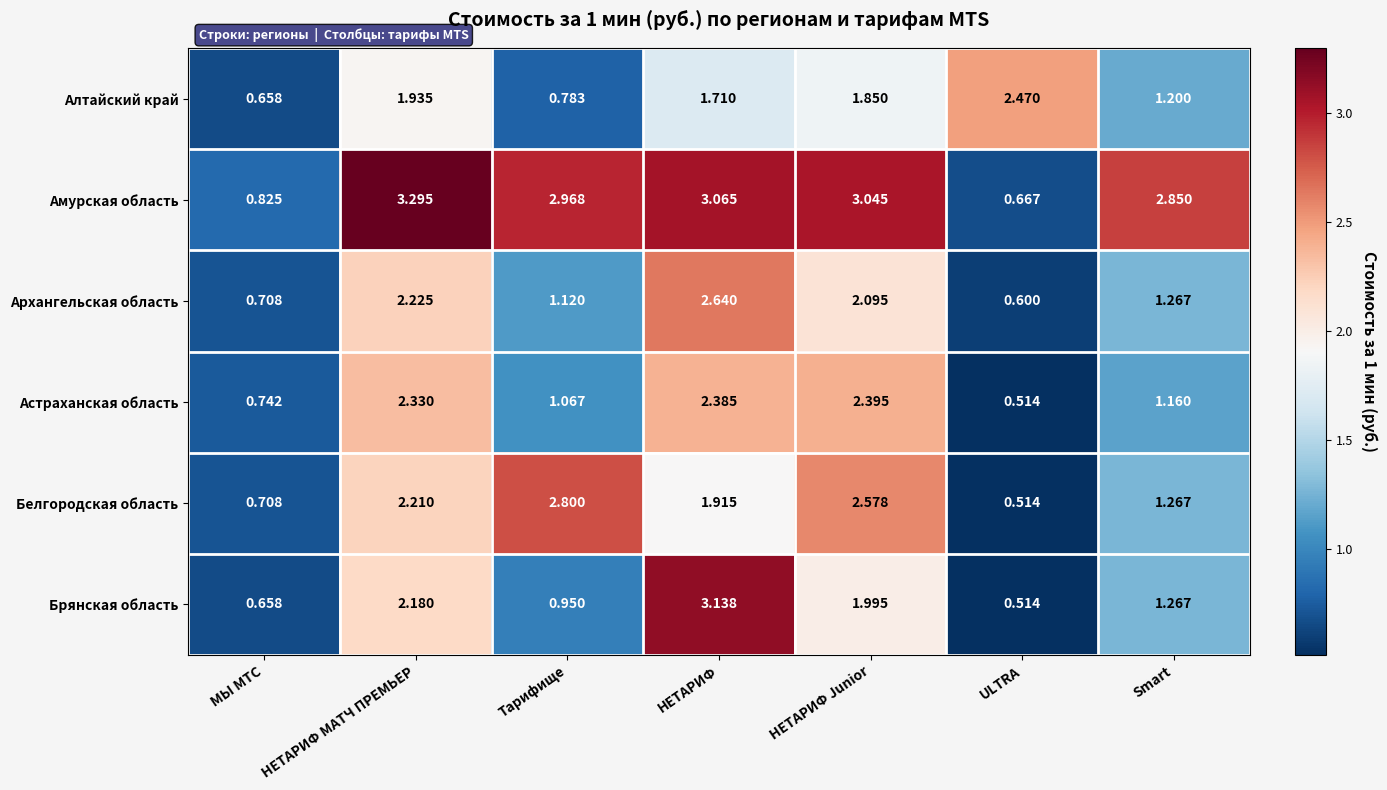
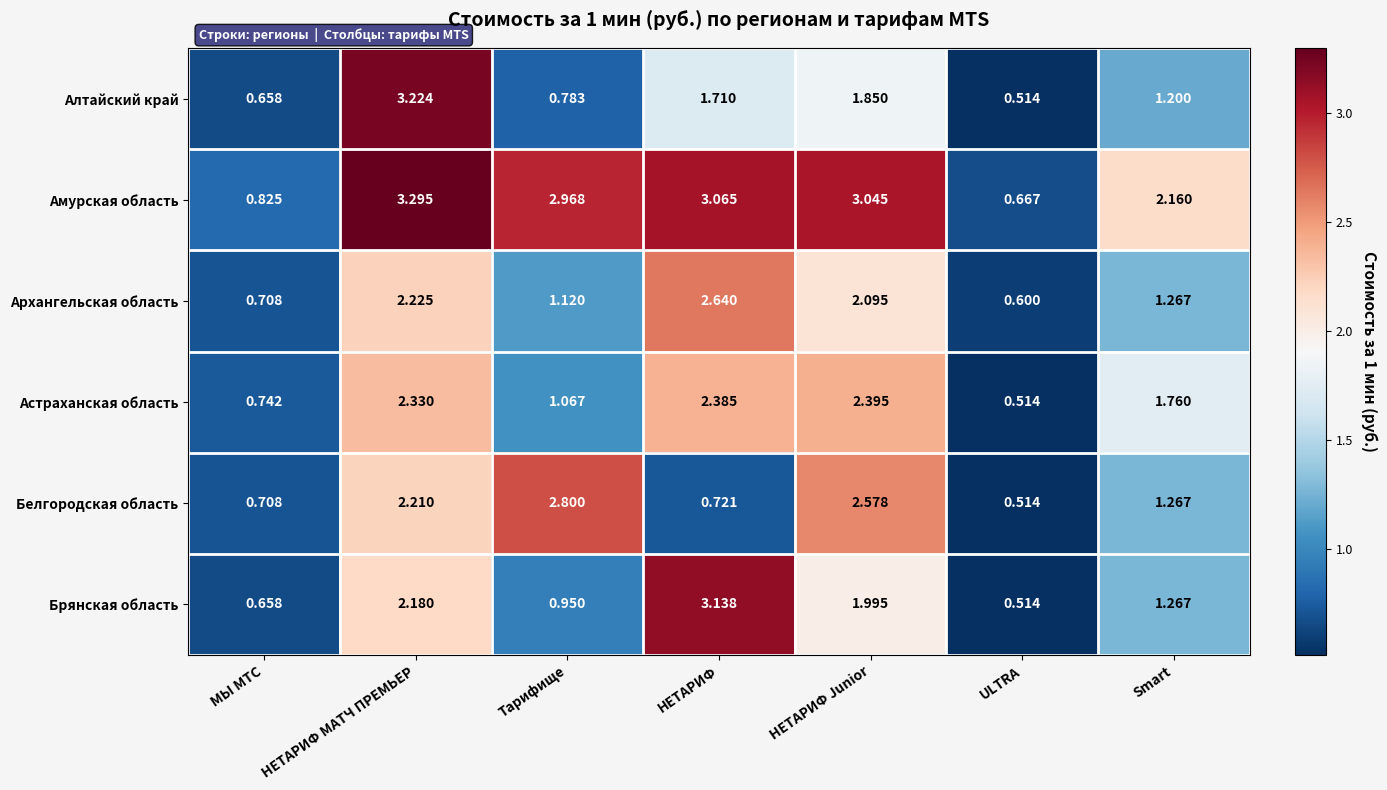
Алтайский край, НЕТАРИФ МАТЧ ПРЕМЬЕР: 1.935 -> 3.224
Алтайский край, ULTRA: 2.470 -> 0.514
Амурская область, Smart: 2.850 -> 2.160
Астраханская область, Smart: 1.160 -> 1.760
Белгородская область, НЕТАРИФ: 1.915 -> 0.721
